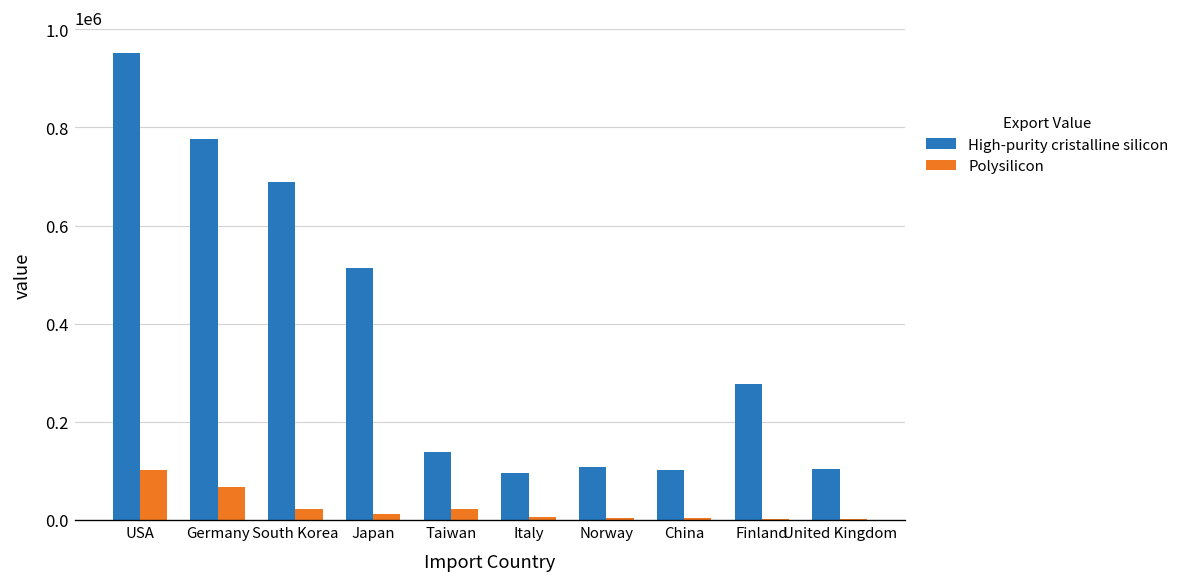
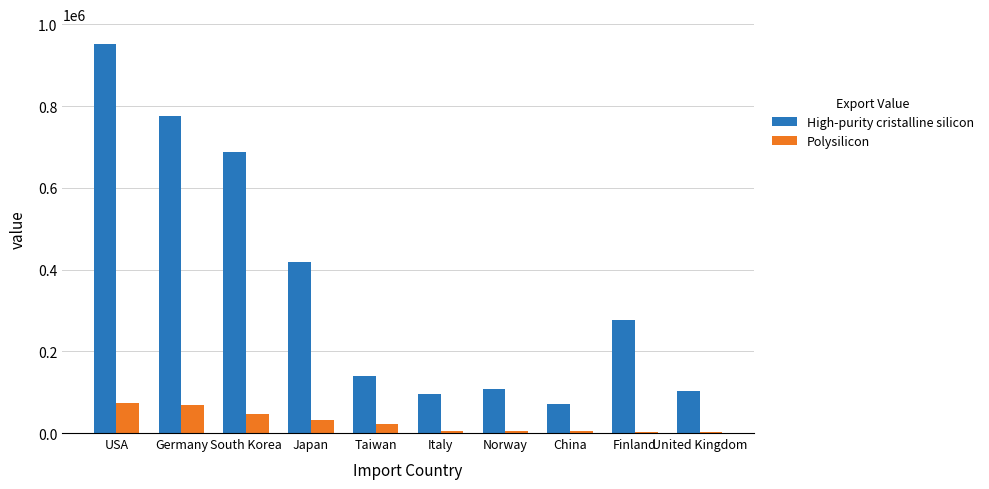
Polysilicon, USA: 100000 -> 70000
Polysilicon, South Korea: 20000 -> 50000
High-purity cristalline silicon, Japan: 510000 -> 420000
Polysilicon, Japan: 10000 -> 30000
High-purity cristalline silicon, China: 100000 -> 70000
